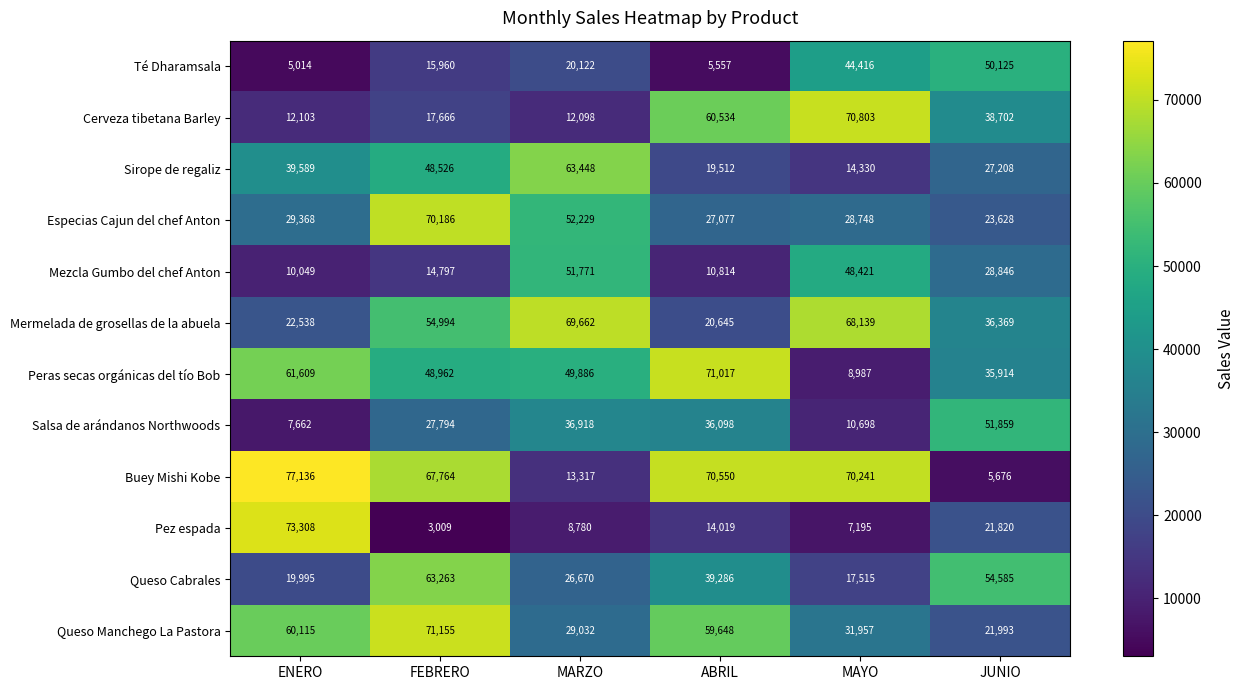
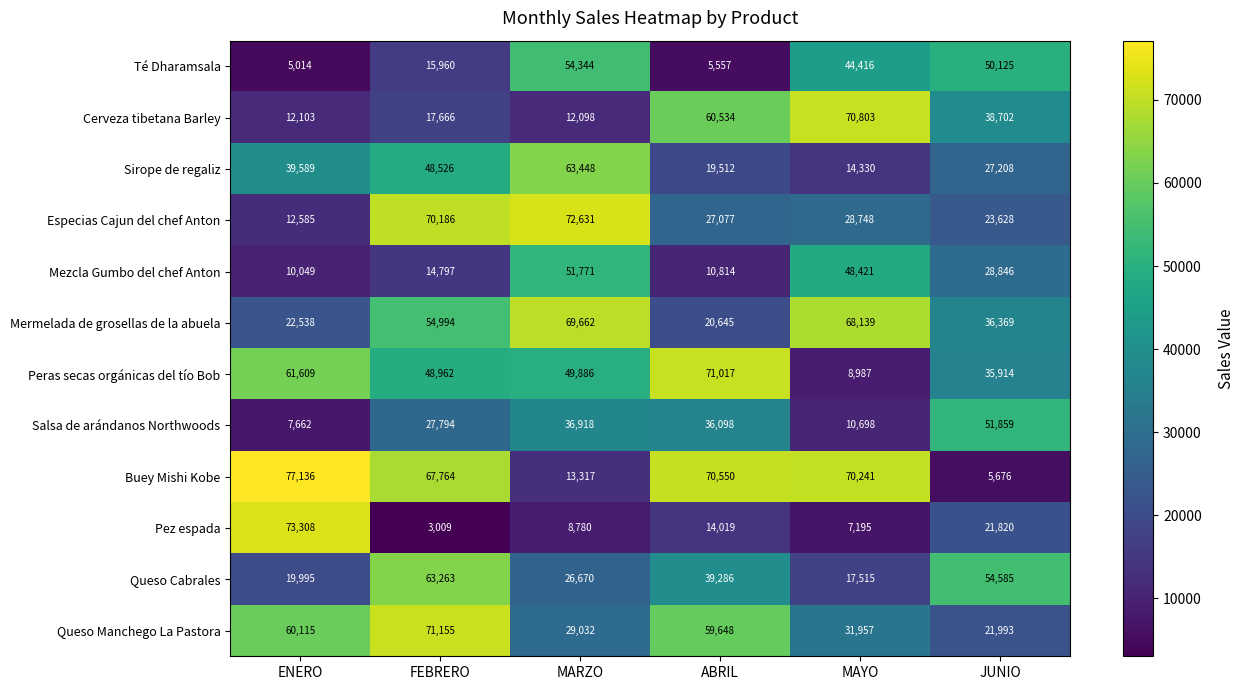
Té Dharamsala, MARZO: 20,122 -> 54,344
Especias Cajun del chef Anton, ENERO: 29,368 -> 12,585
Especias Cajun del chef Anton, MARZO: 52,229 -> 72,631
